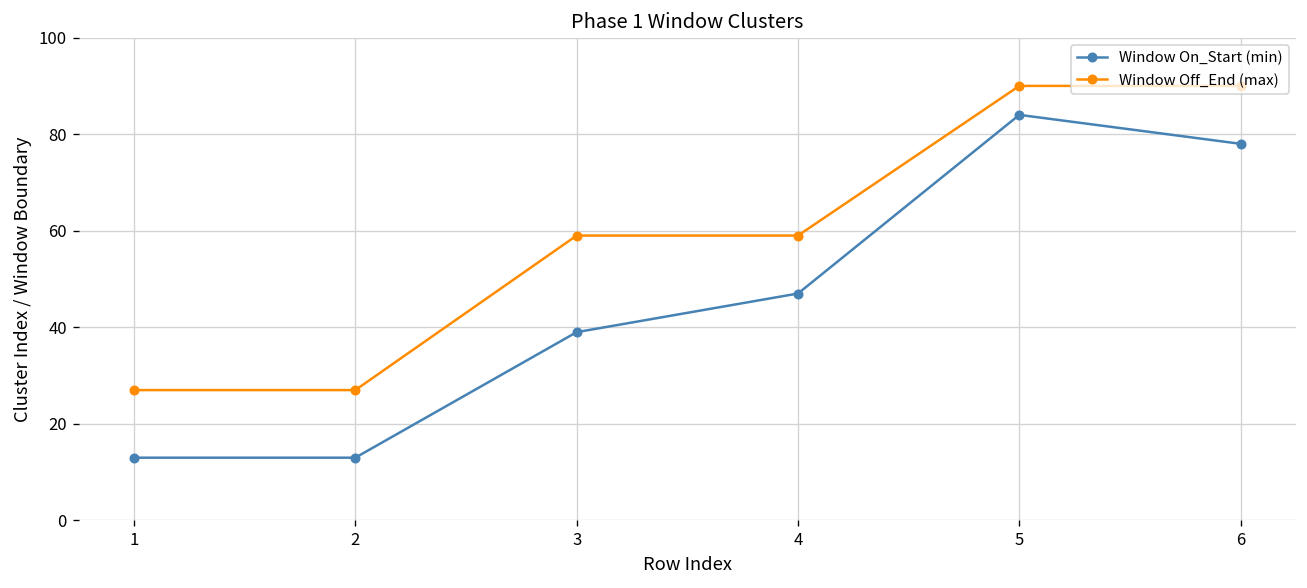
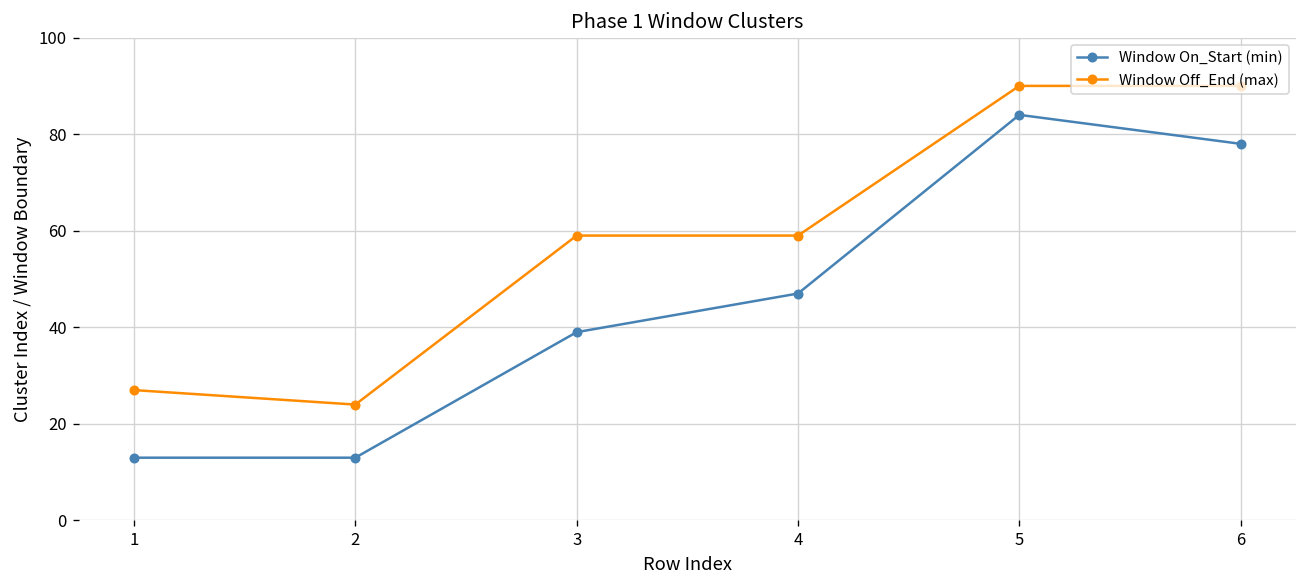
Window Off_End (max), 2: 27 -> 24
